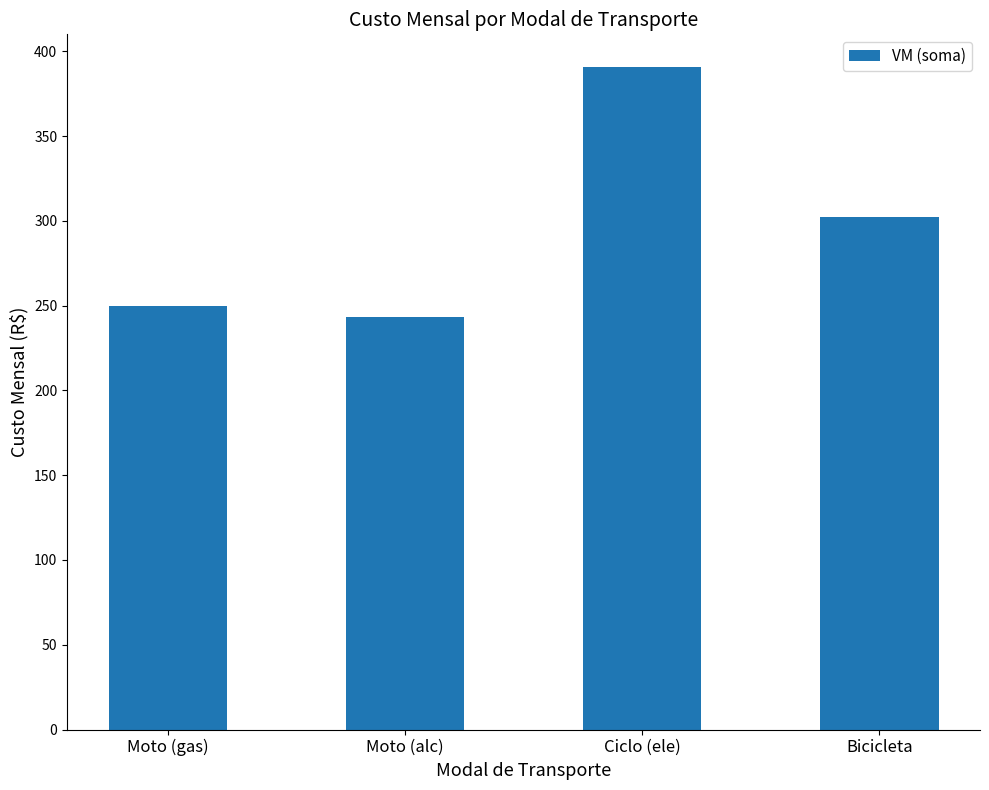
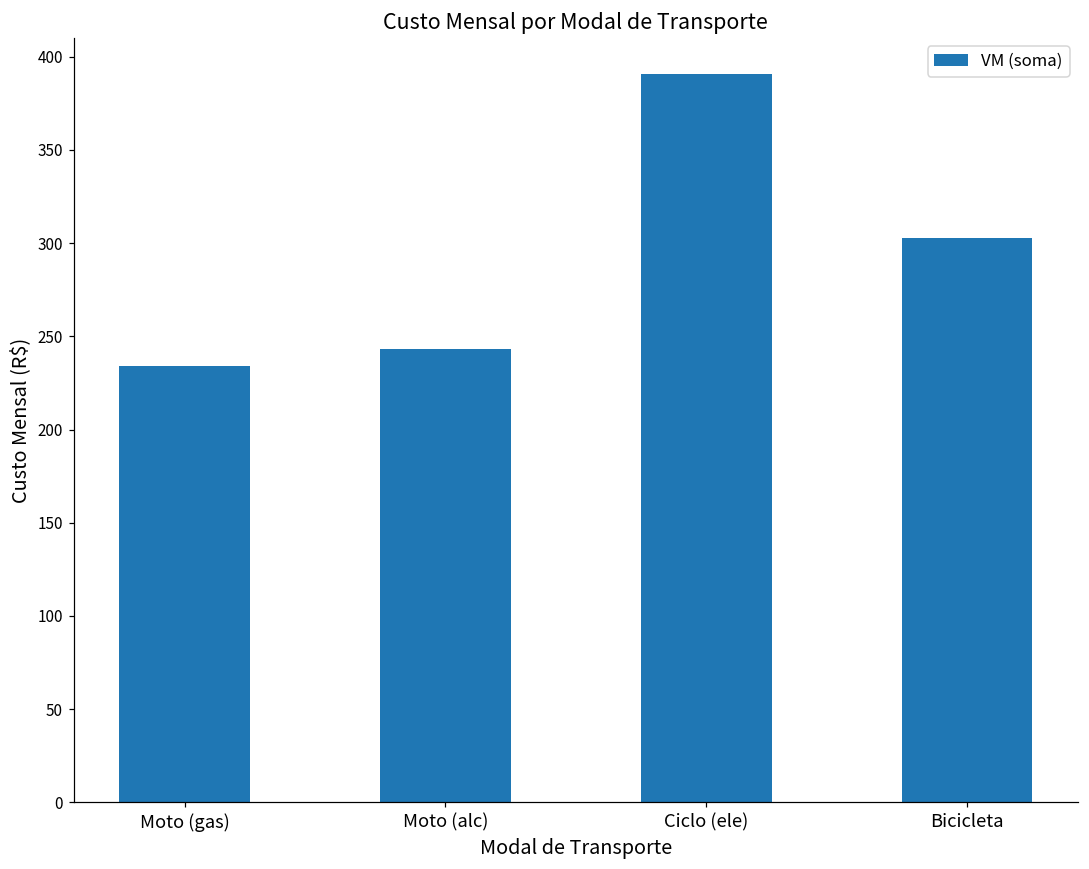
Moto (gas): 250 -> 234
